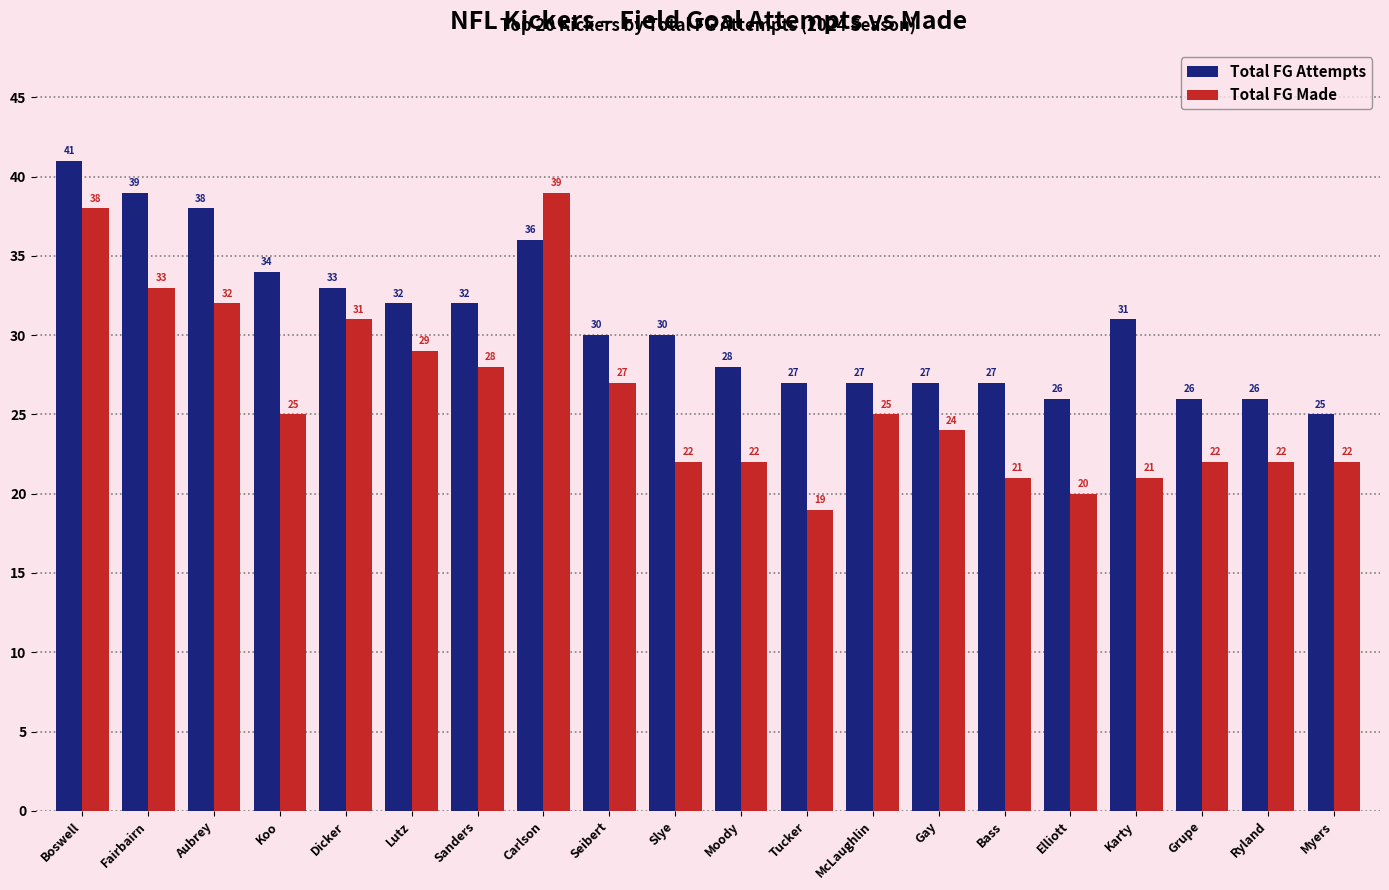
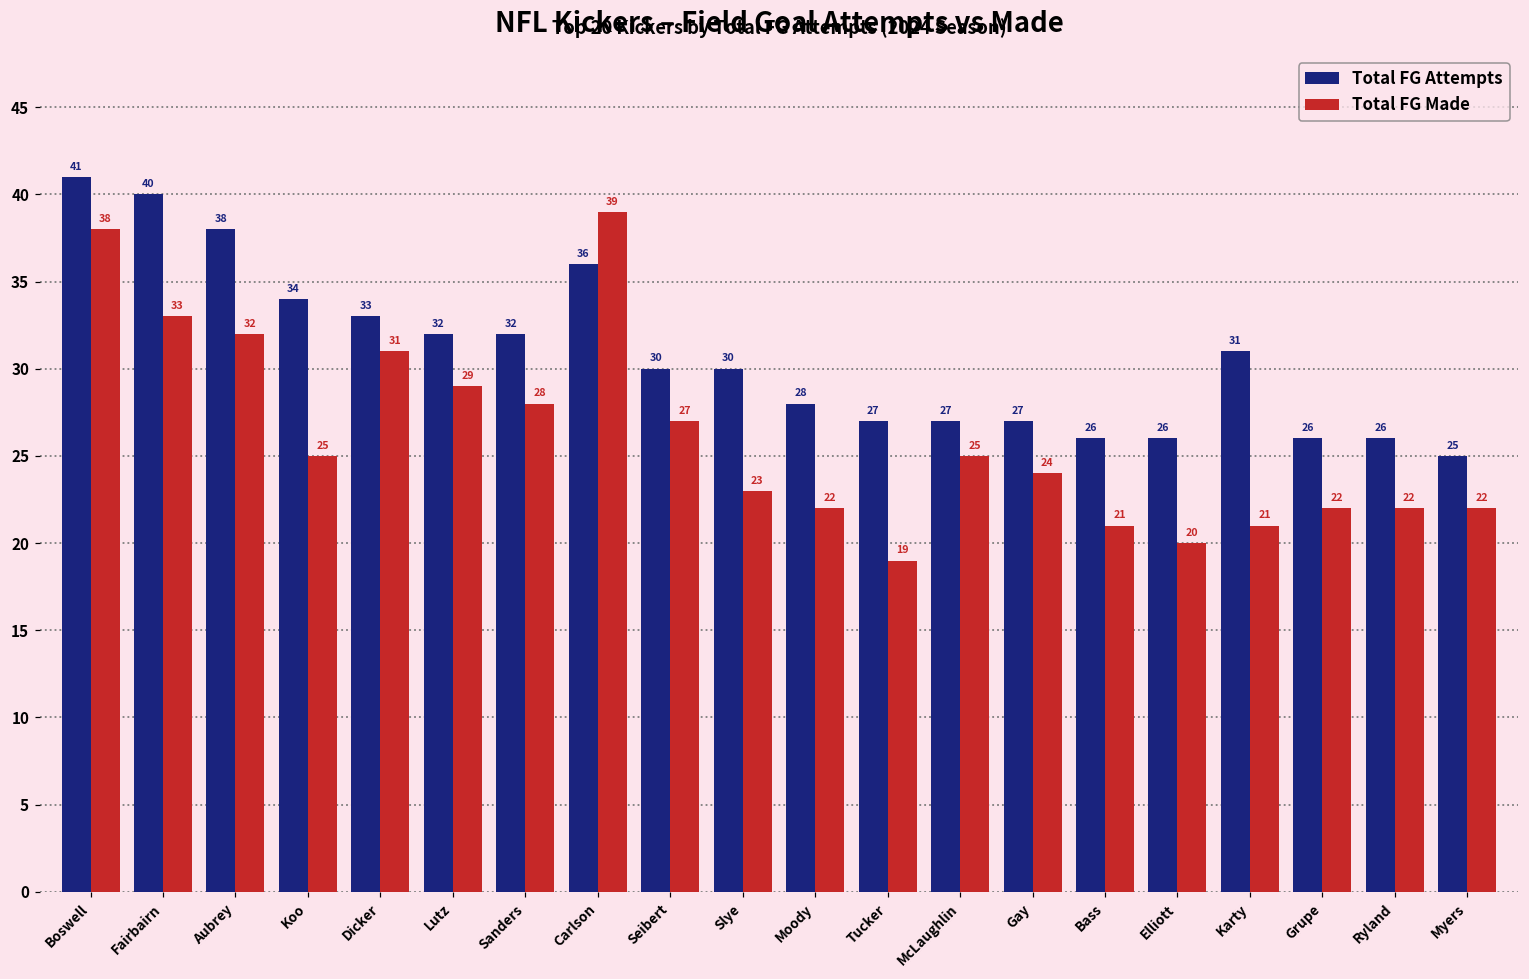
Total FG Attempts, Fairbairn: 39 -> 40
Total FG Made, Slye: 22 -> 23
Total FG Attempts, Bass: 27 -> 26
